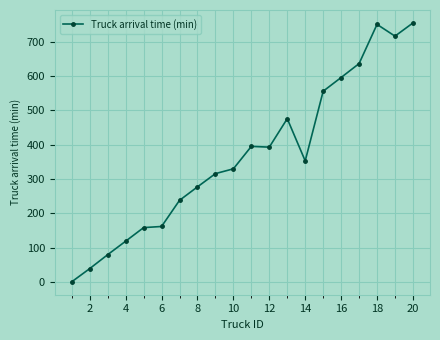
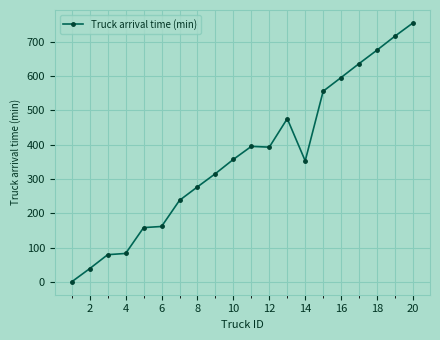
4: 120 -> 80
10: 330 -> 360
18: 750 -> 680
